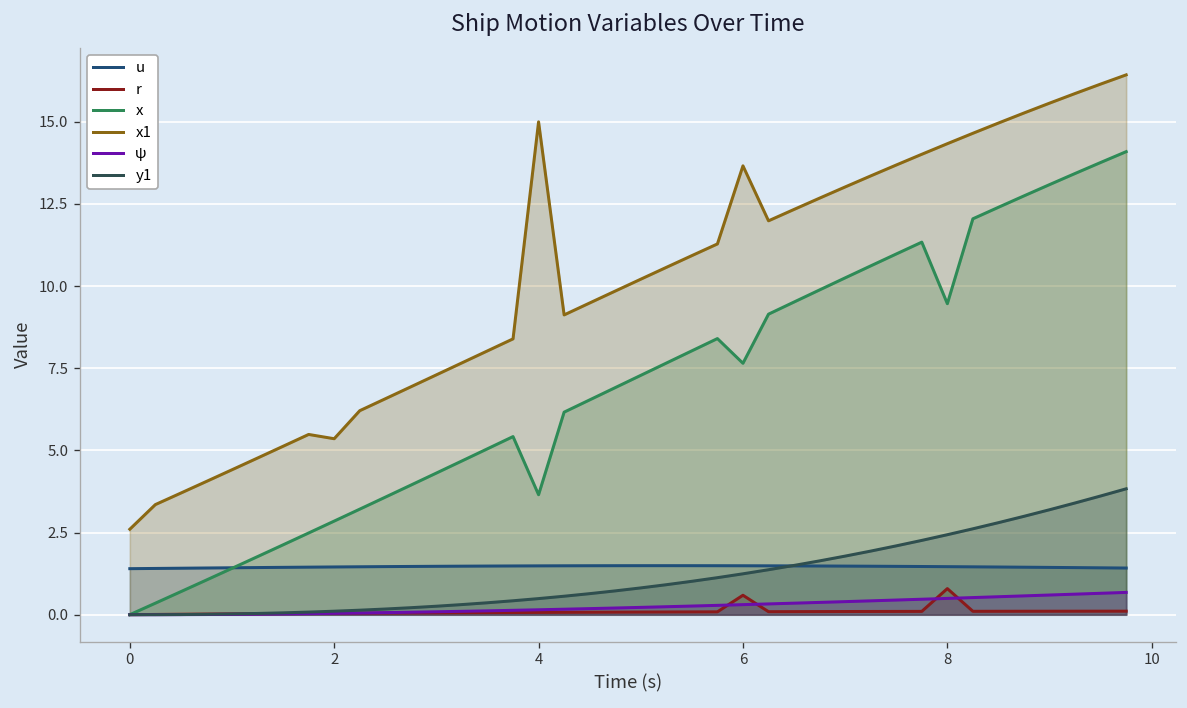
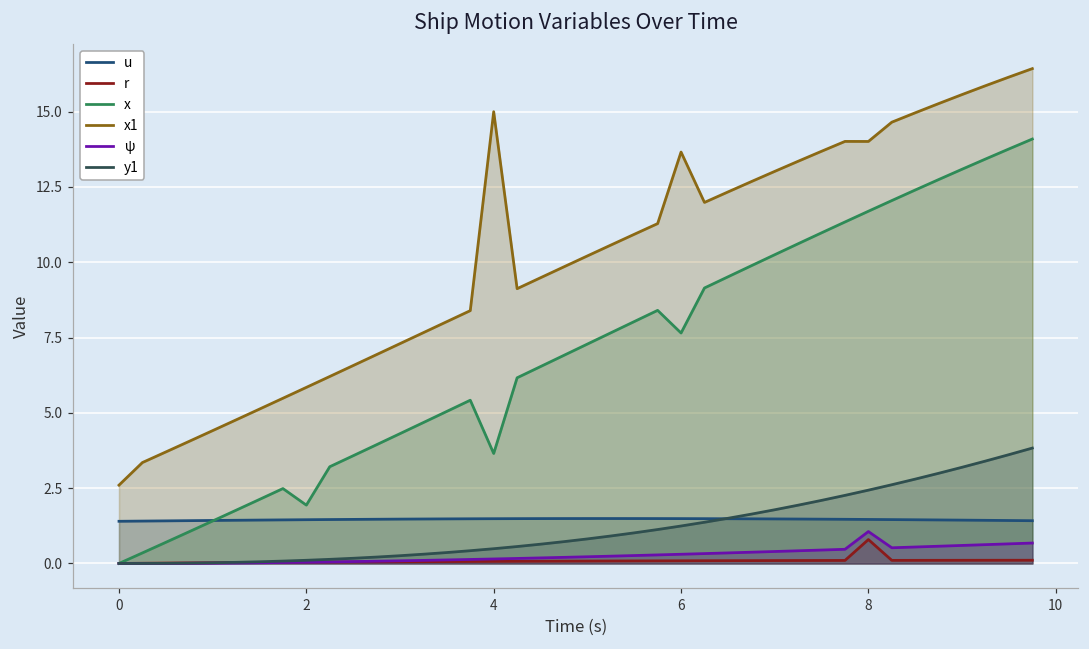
x, 2: 2.8 -> 1.9
x1, 2: 5.4 -> 5.8
r, 6: 0.6 -> 0.1
x, 8: 9.5 -> 11.7
x1, 8: 14.3 -> 14.0
ψ, 8: 0.5 -> 1.1
